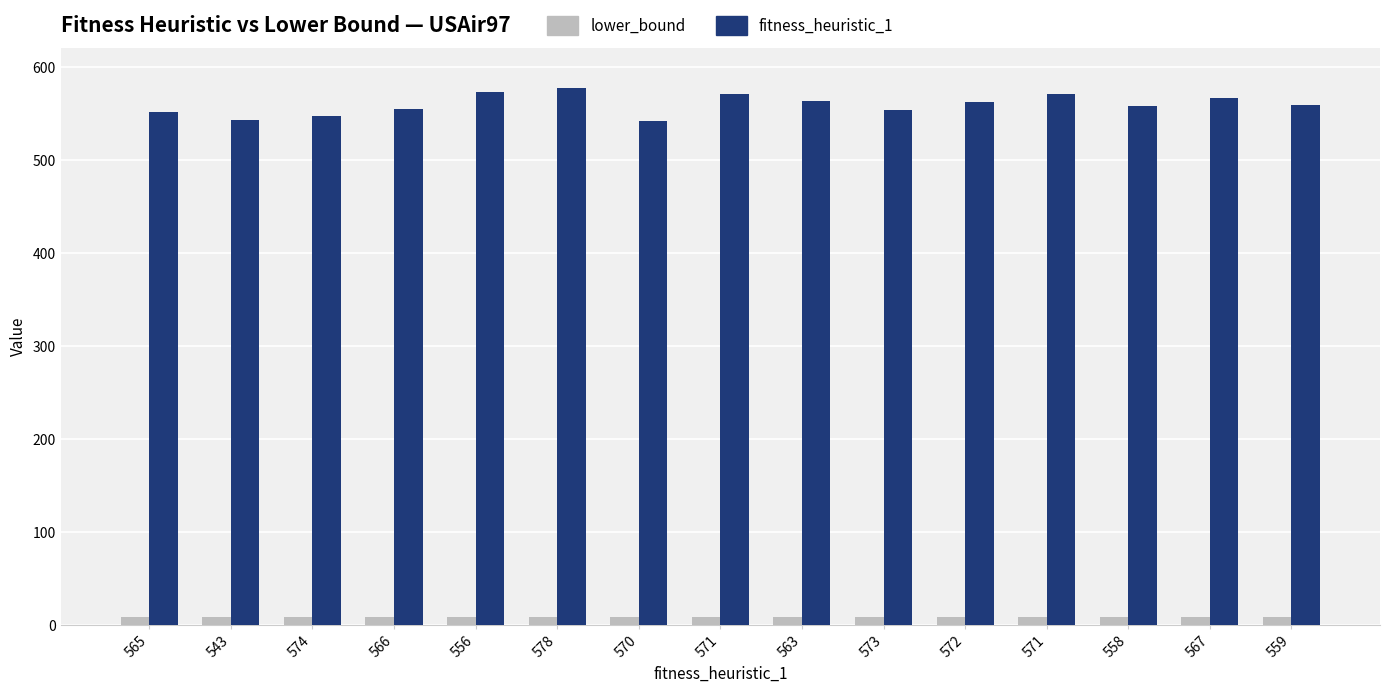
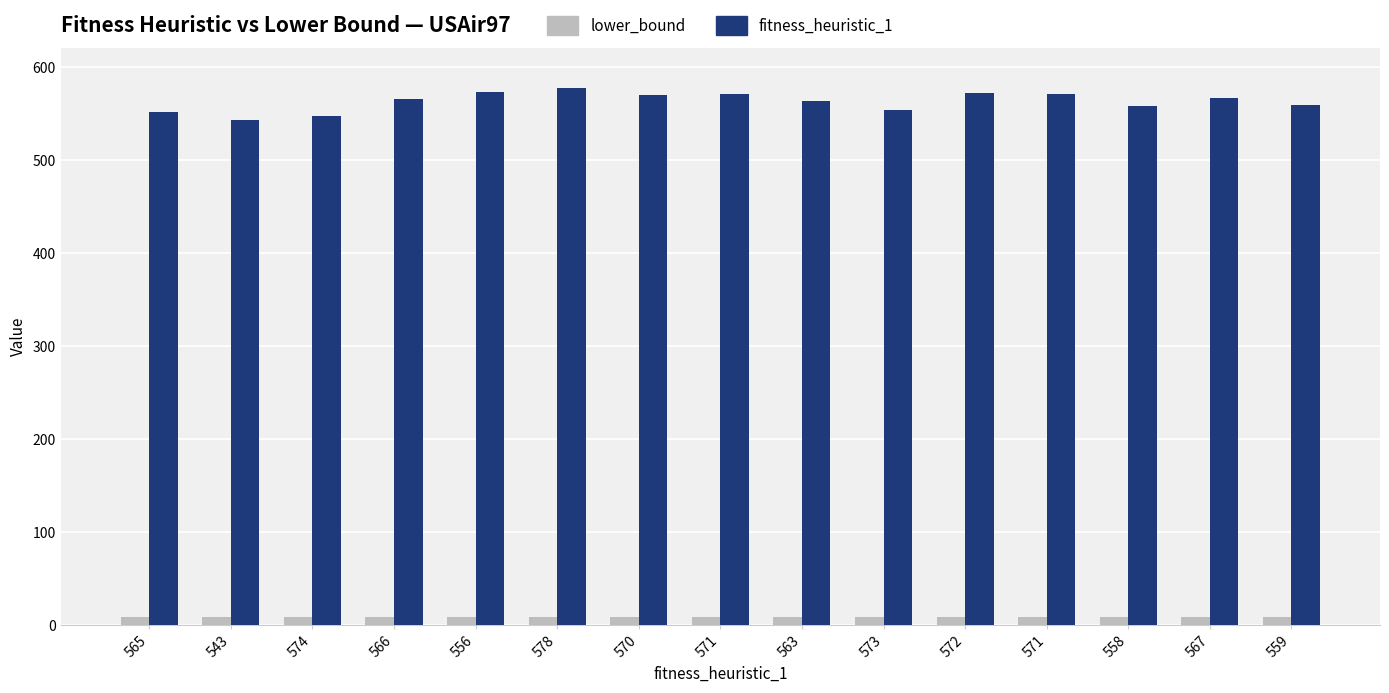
fitness_heuristic_1, 566: 560 -> 570
fitness_heuristic_1, 570: 540 -> 570
fitness_heuristic_1, 572: 560 -> 570
